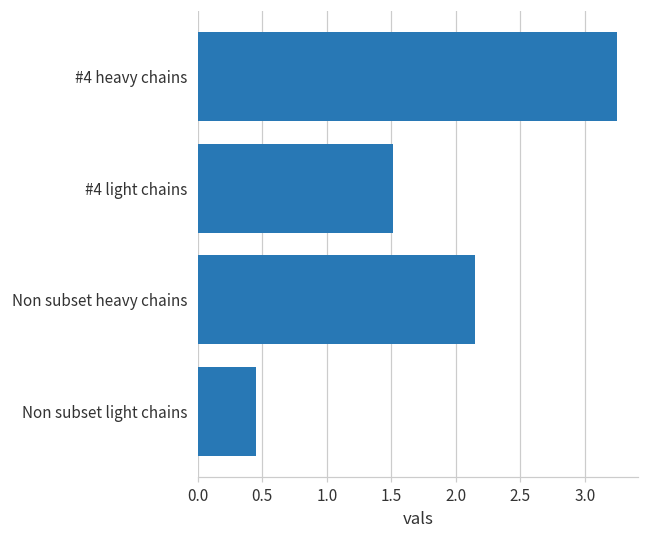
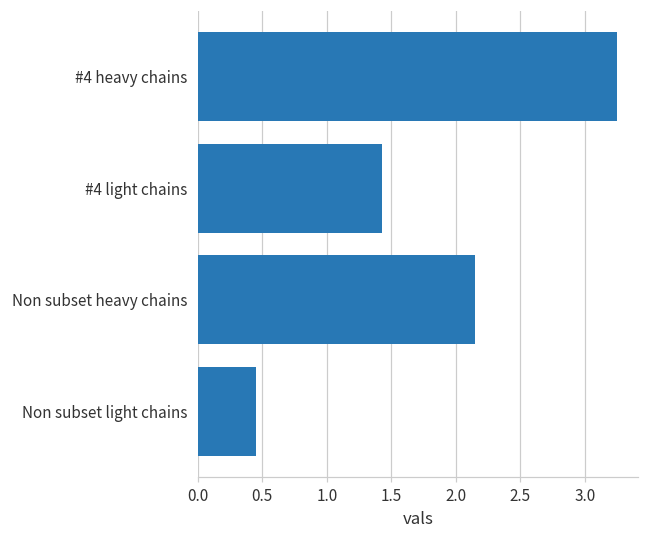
#4 light chains: 1.51 -> 1.43
